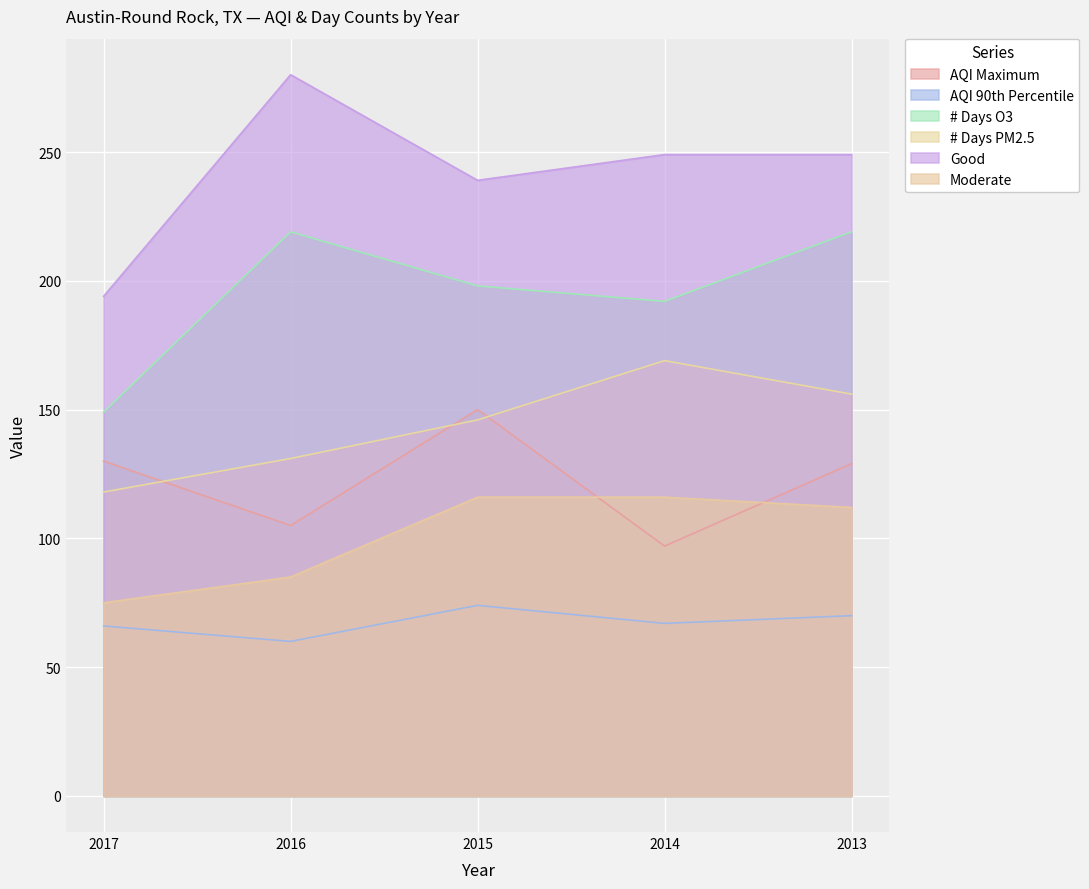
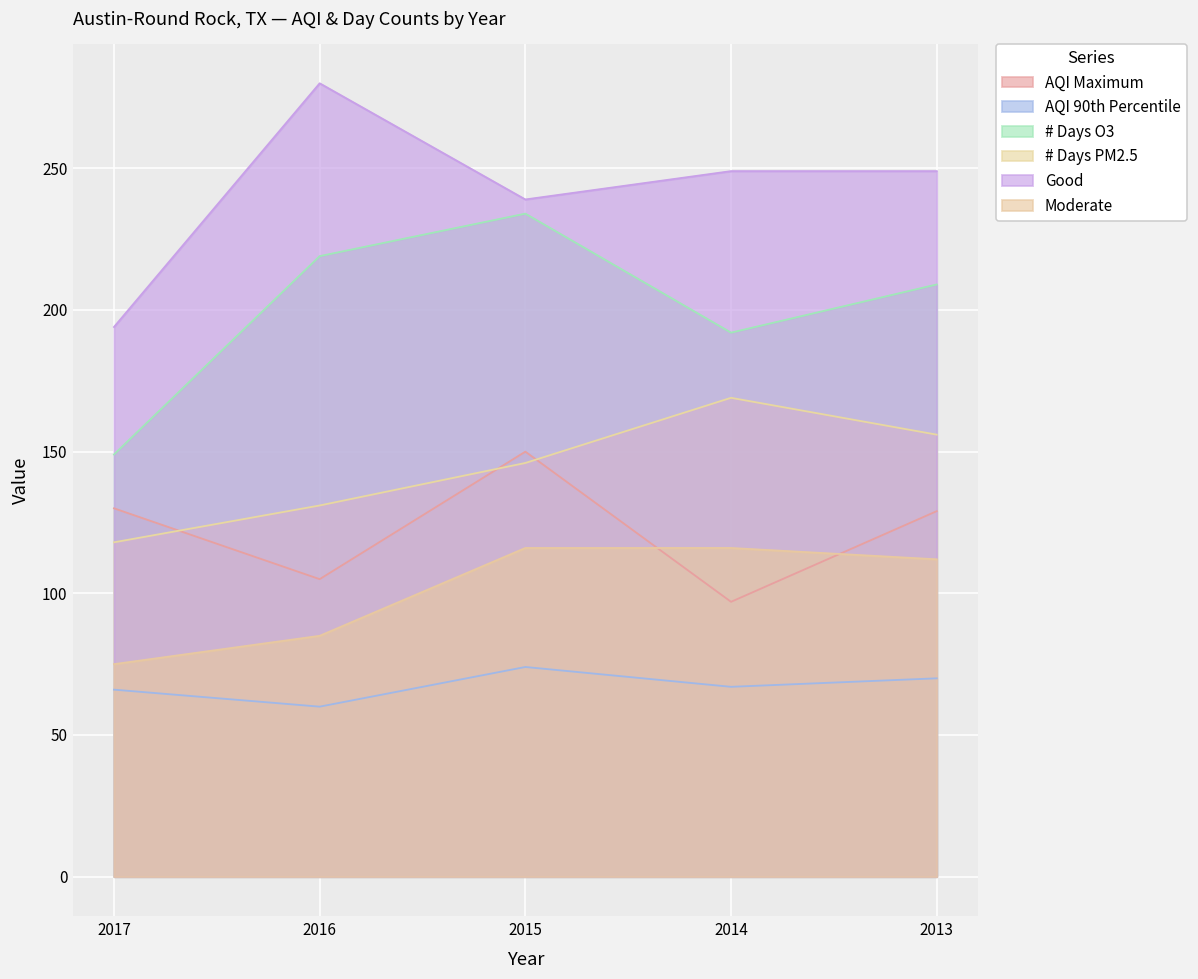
# Days O3, 2015: 198 -> 234
# Days O3, 2013: 219 -> 209
